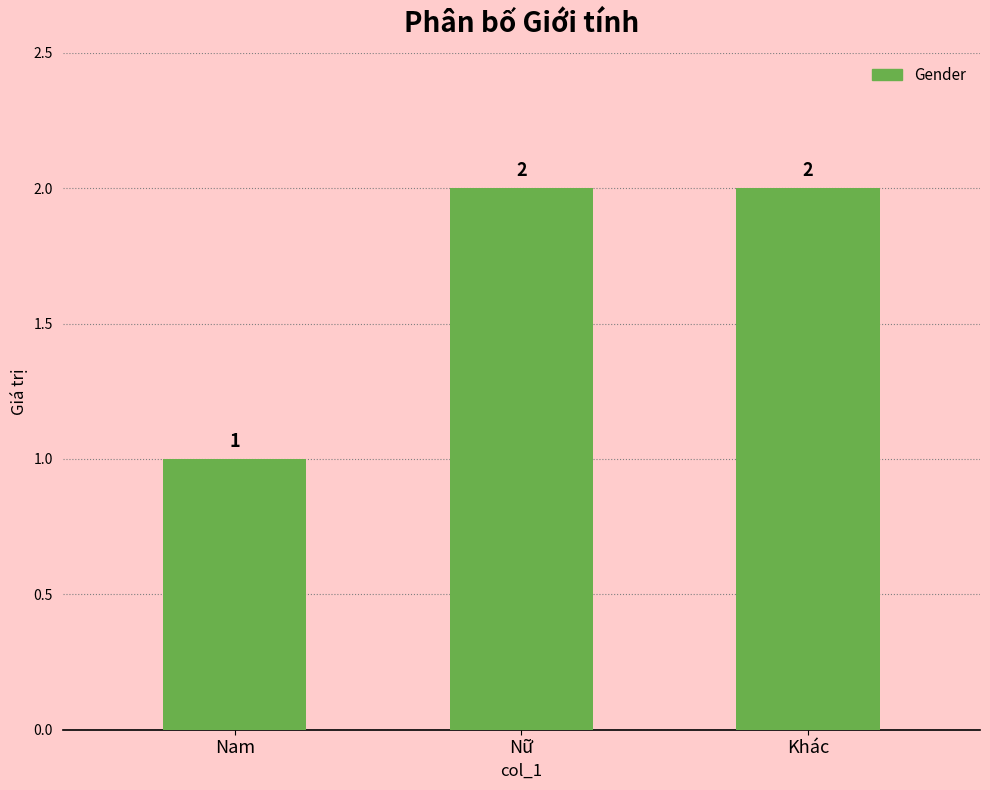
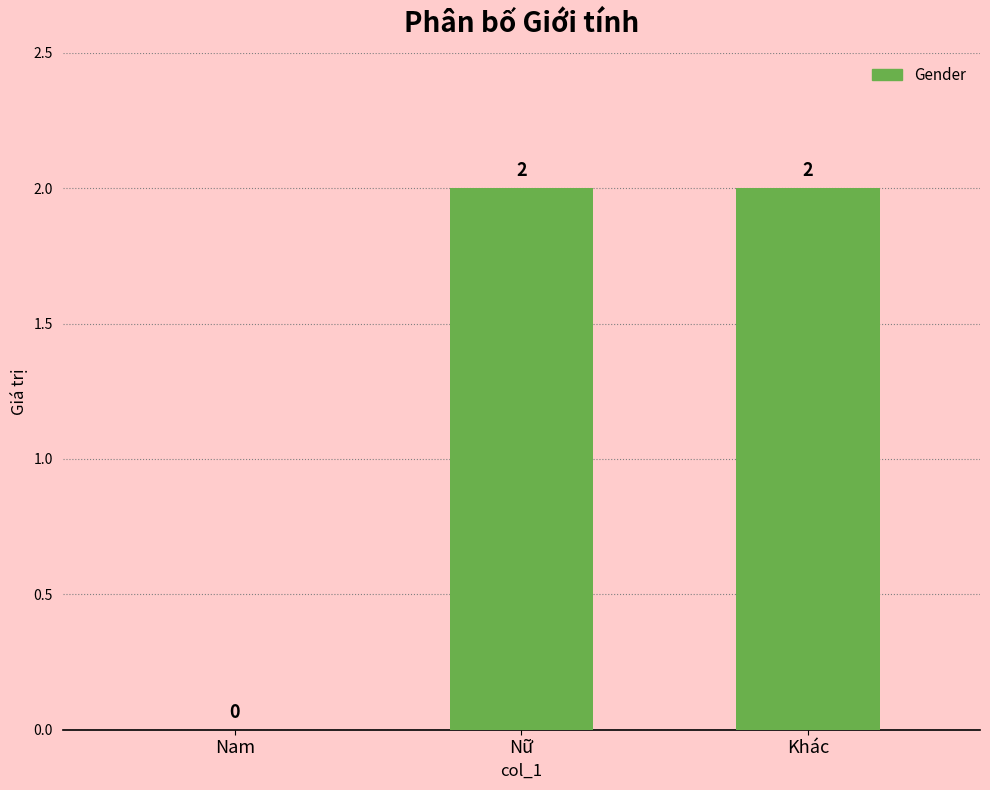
Nam: 1 -> 0
